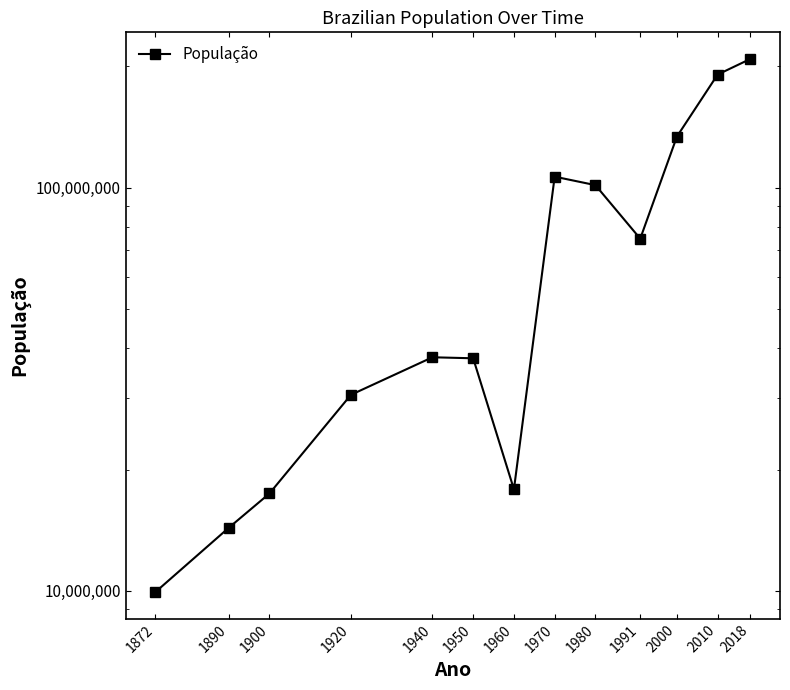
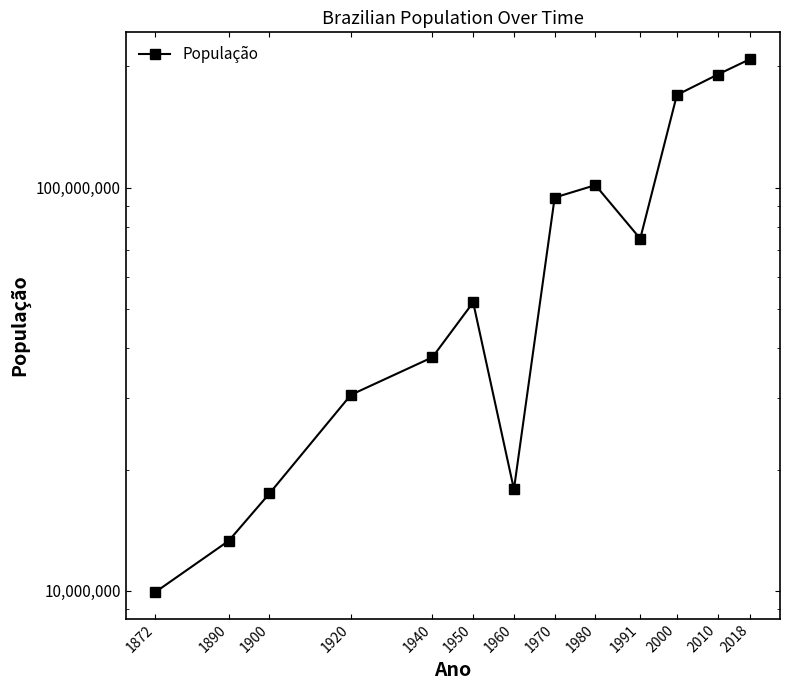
1890: 14,300,000 -> 13,300,000
1950: 38,000,000 -> 52,000,000
1970: 106,000,000 -> 95,000,000
2000: 134,000,000 -> 170,000,000
